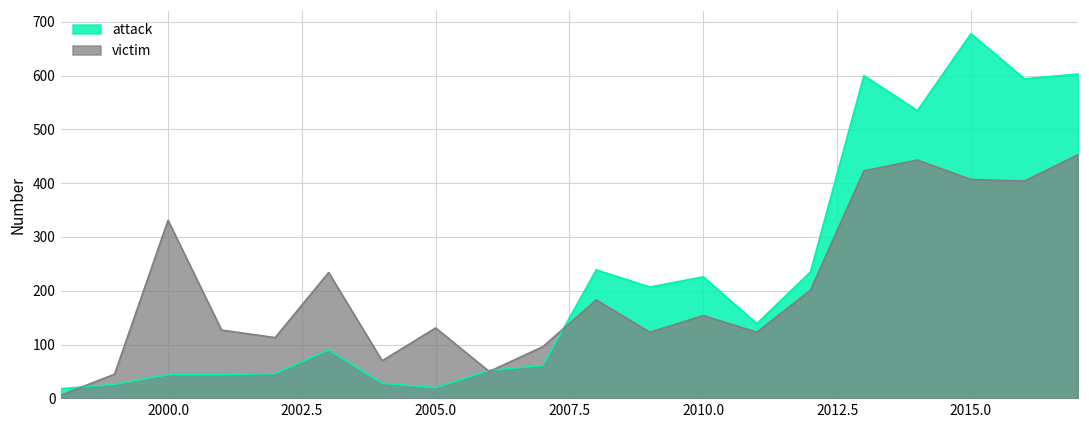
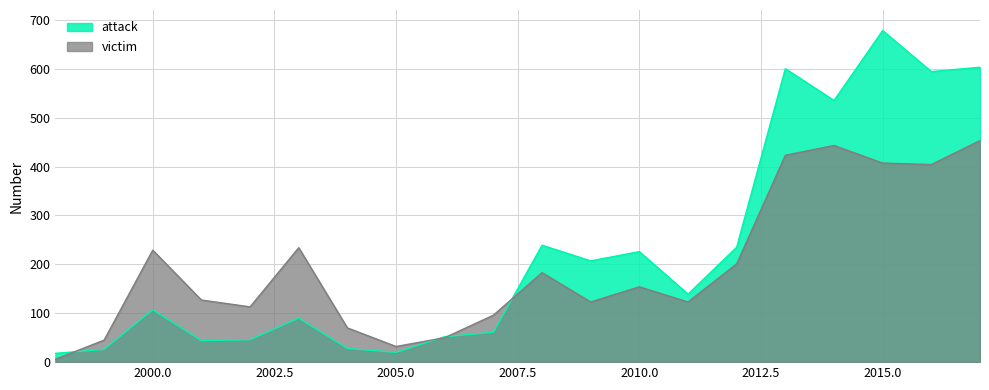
attack, 2000.0: 40 -> 110
victim, 2000.0: 330 -> 230
victim, 2005.0: 130 -> 30
